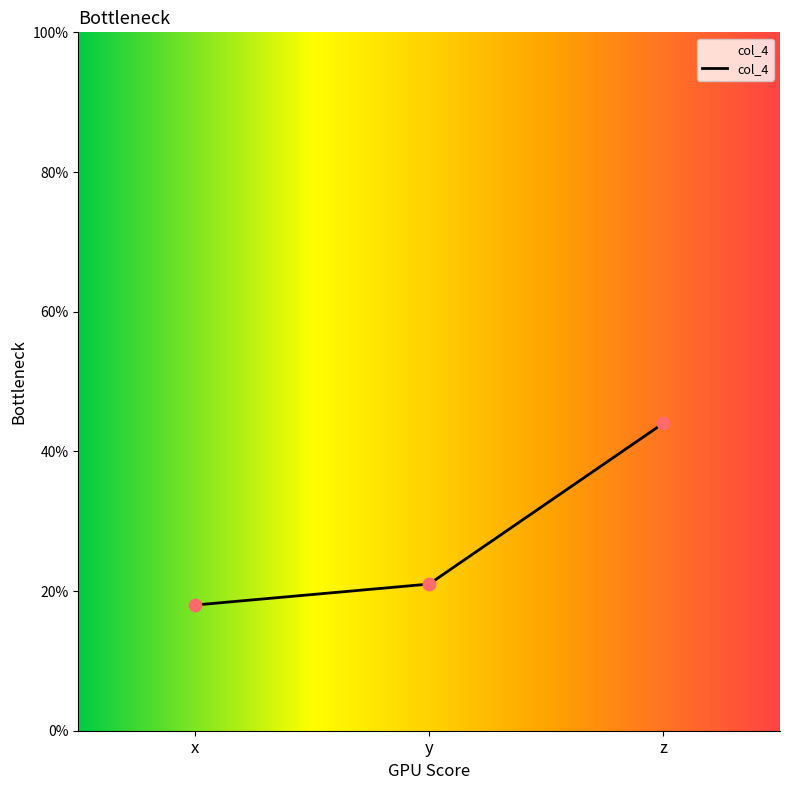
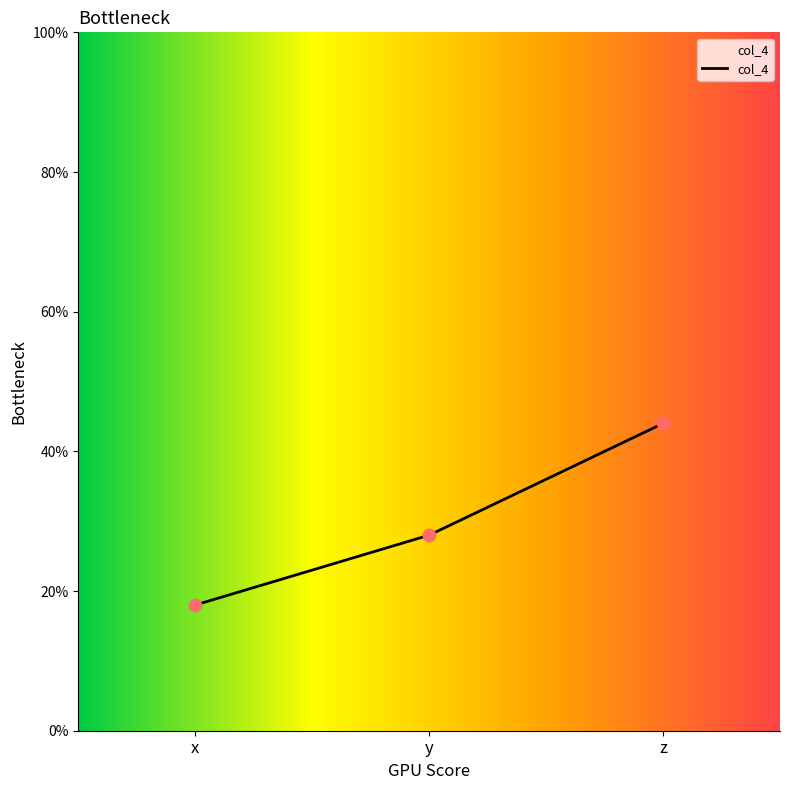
y: 21% -> 28%
